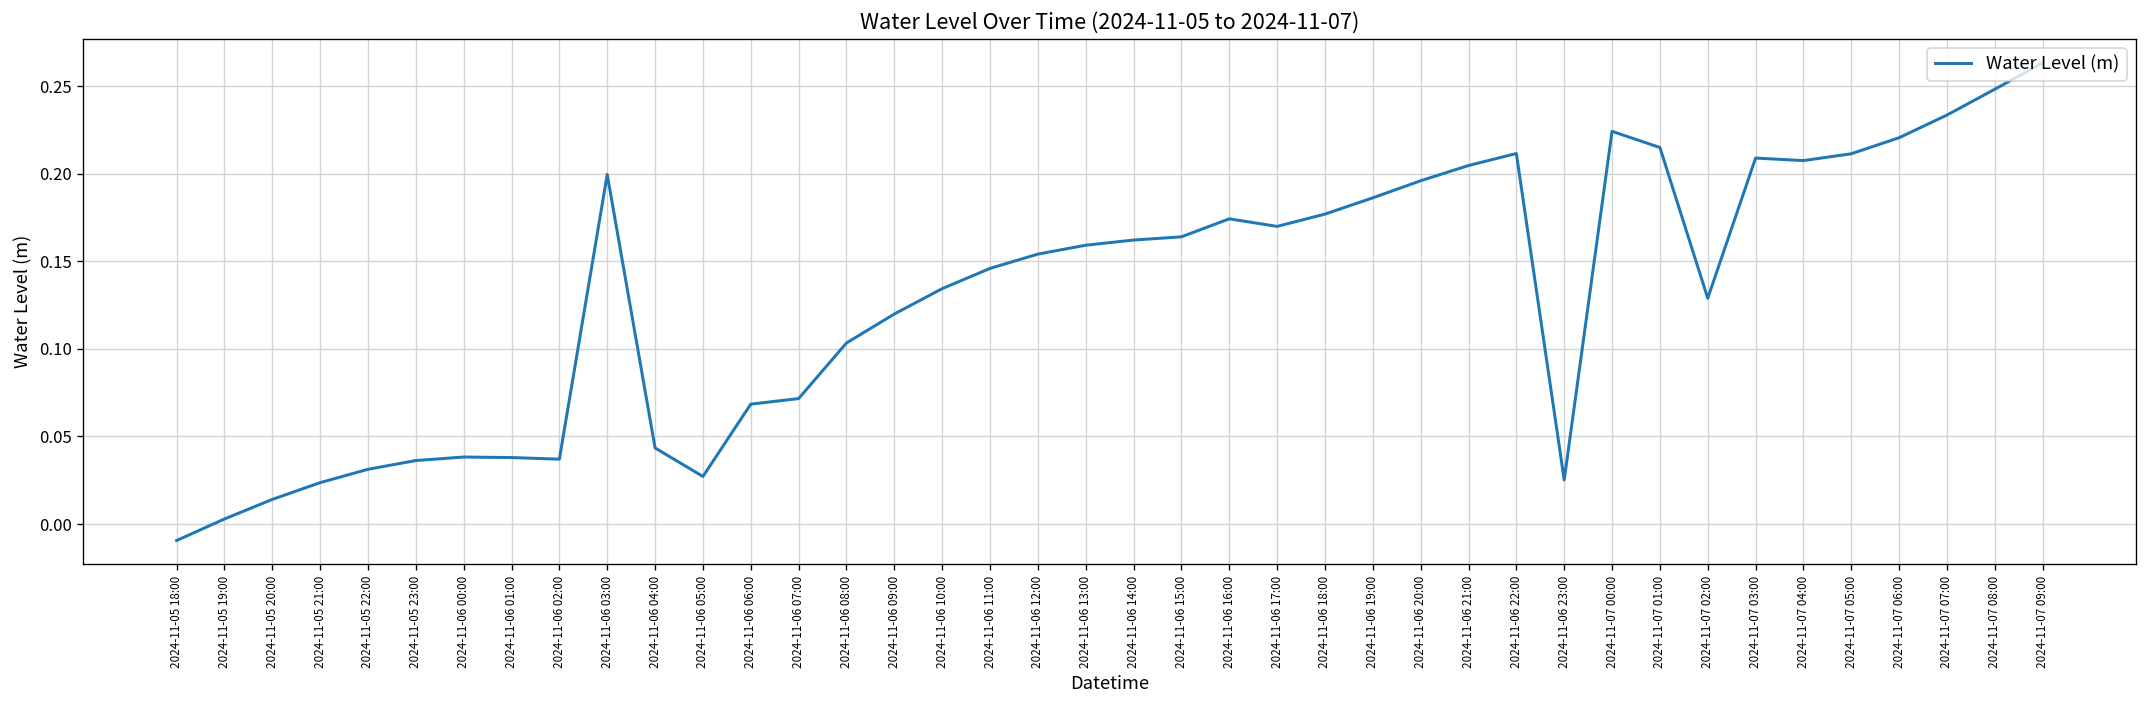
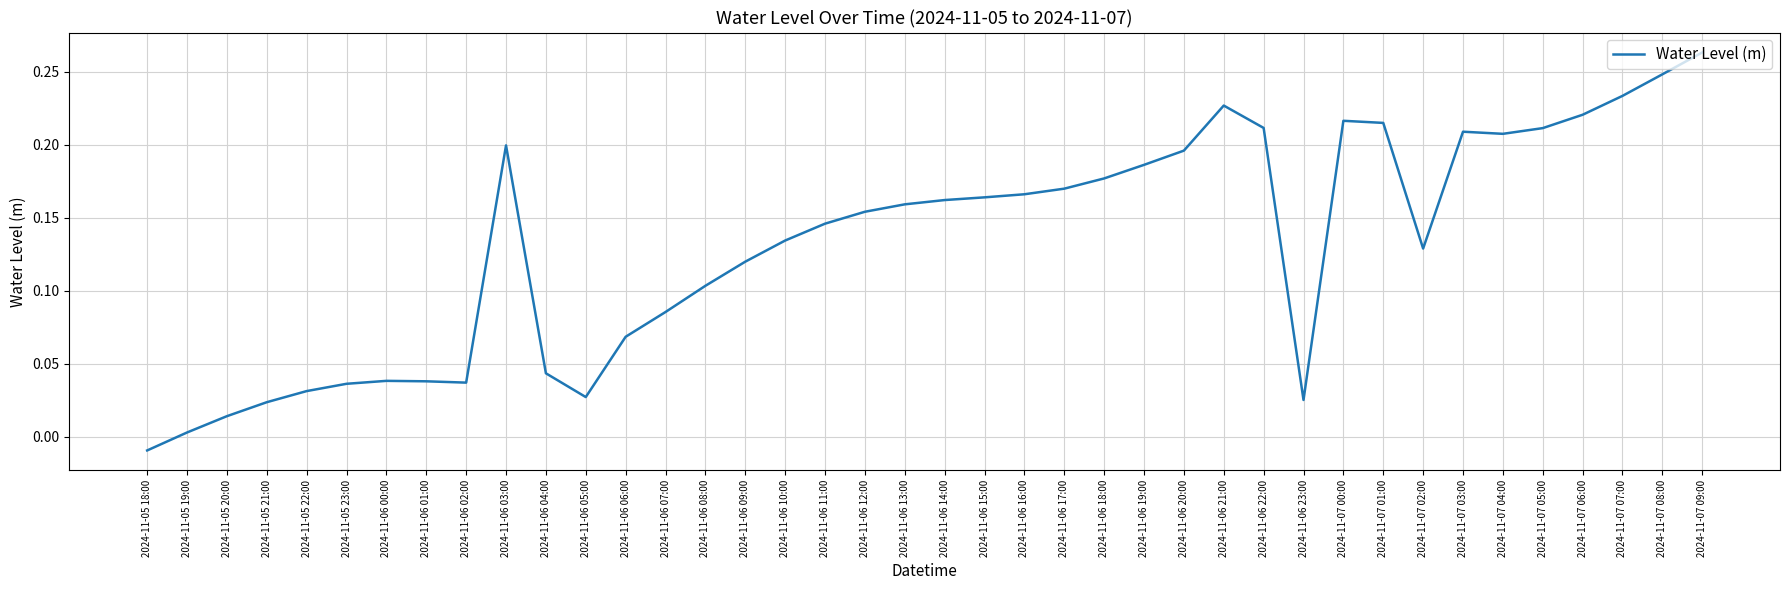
2024-11-06 07:00: 0.072 -> 0.085
2024-11-06 16:00: 0.174 -> 0.166
2024-11-06 21:00: 0.205 -> 0.227
2024-11-07 00:00: 0.224 -> 0.216
